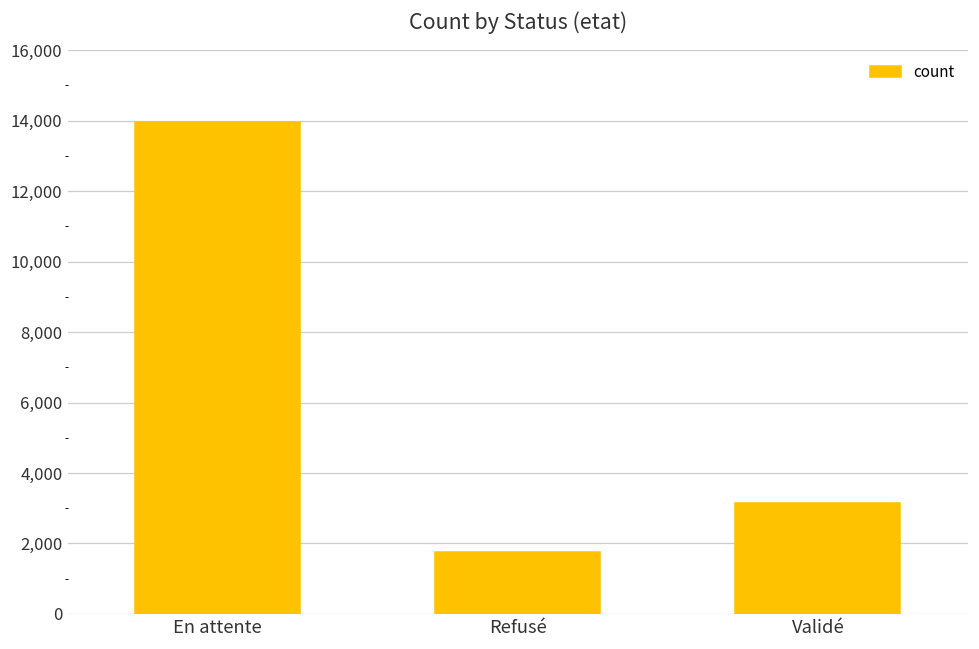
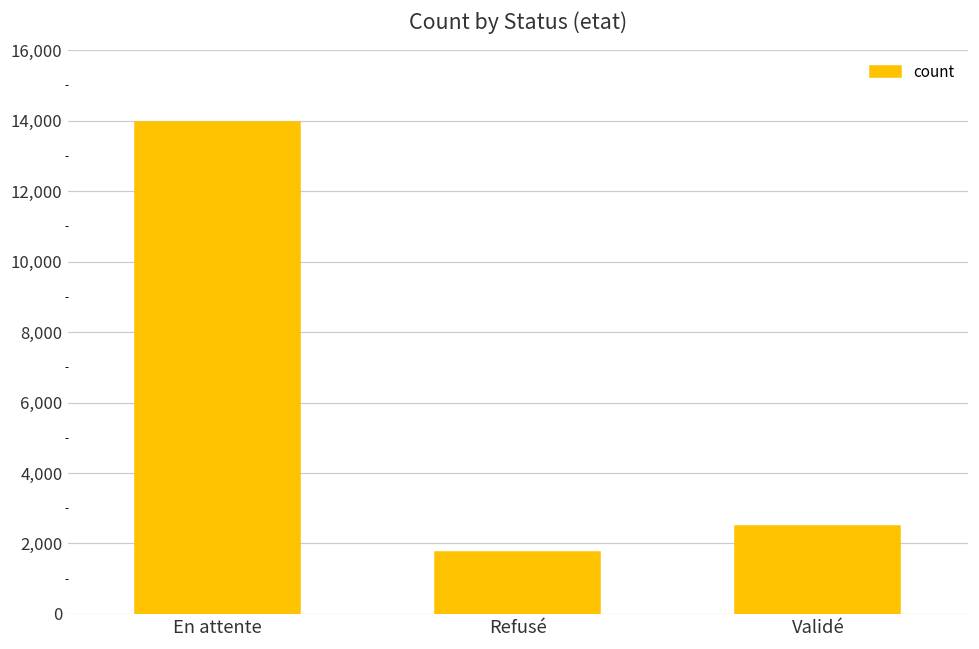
Validé: 3,100 -> 2,500
